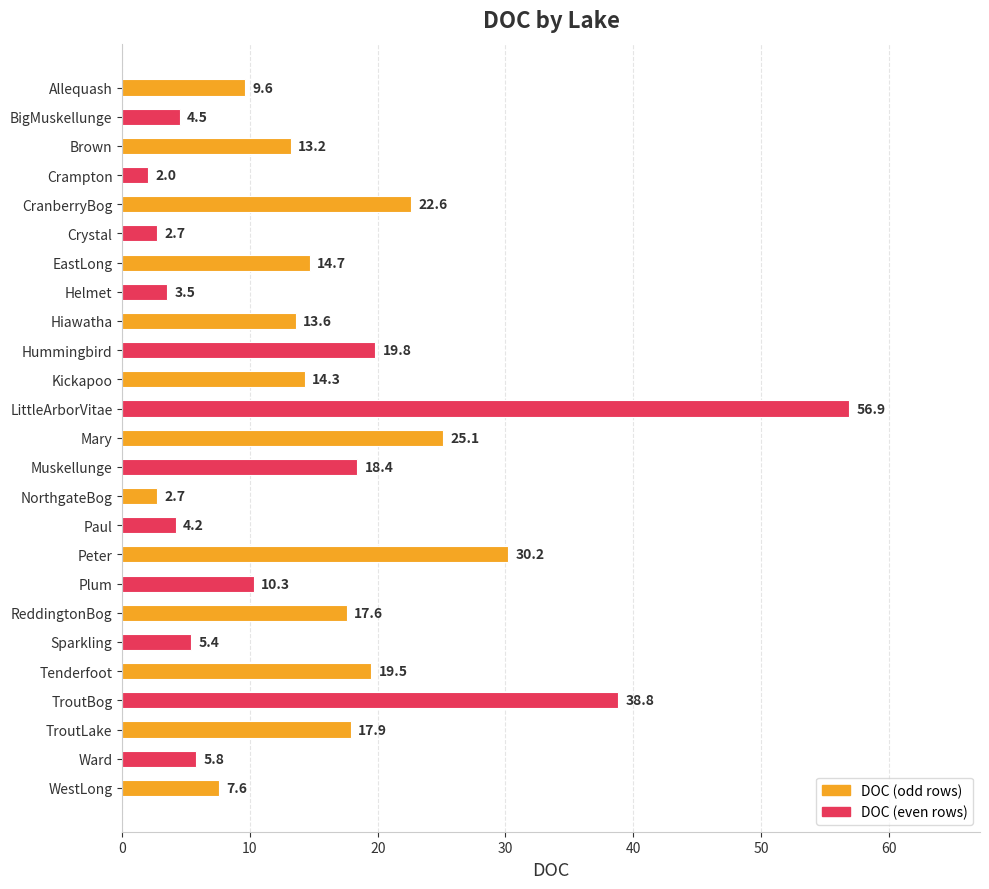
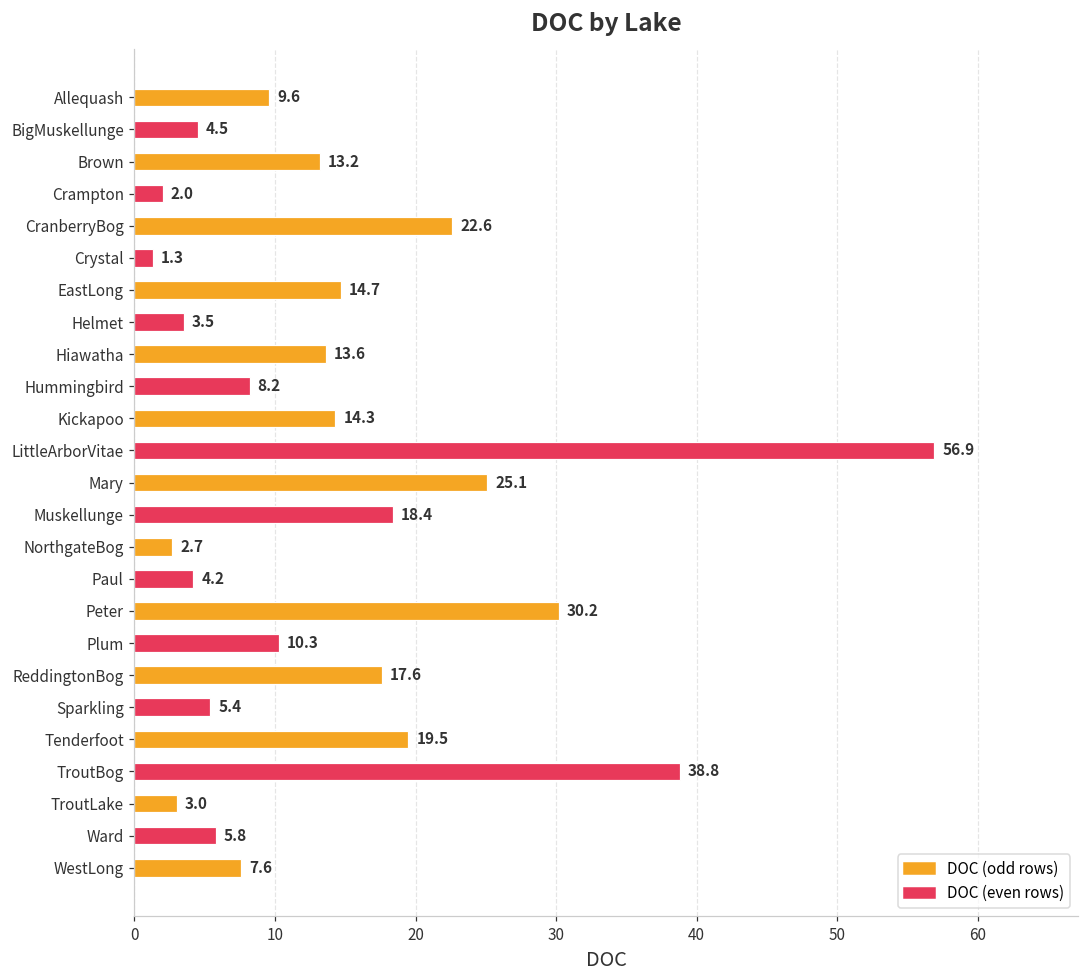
Crystal: 2.7 -> 1.3
Hummingbird: 19.8 -> 8.2
TroutLake: 17.9 -> 3.0
